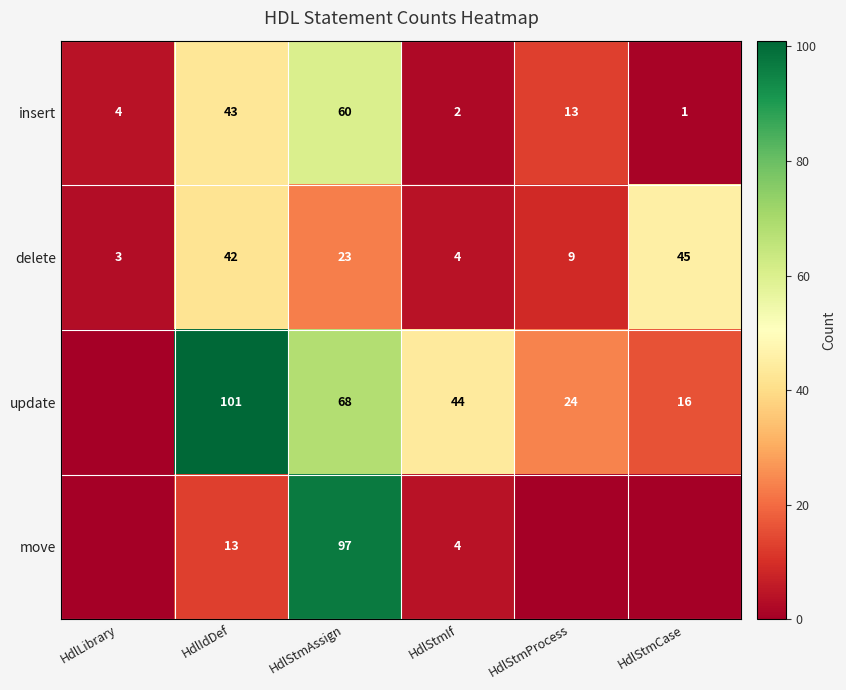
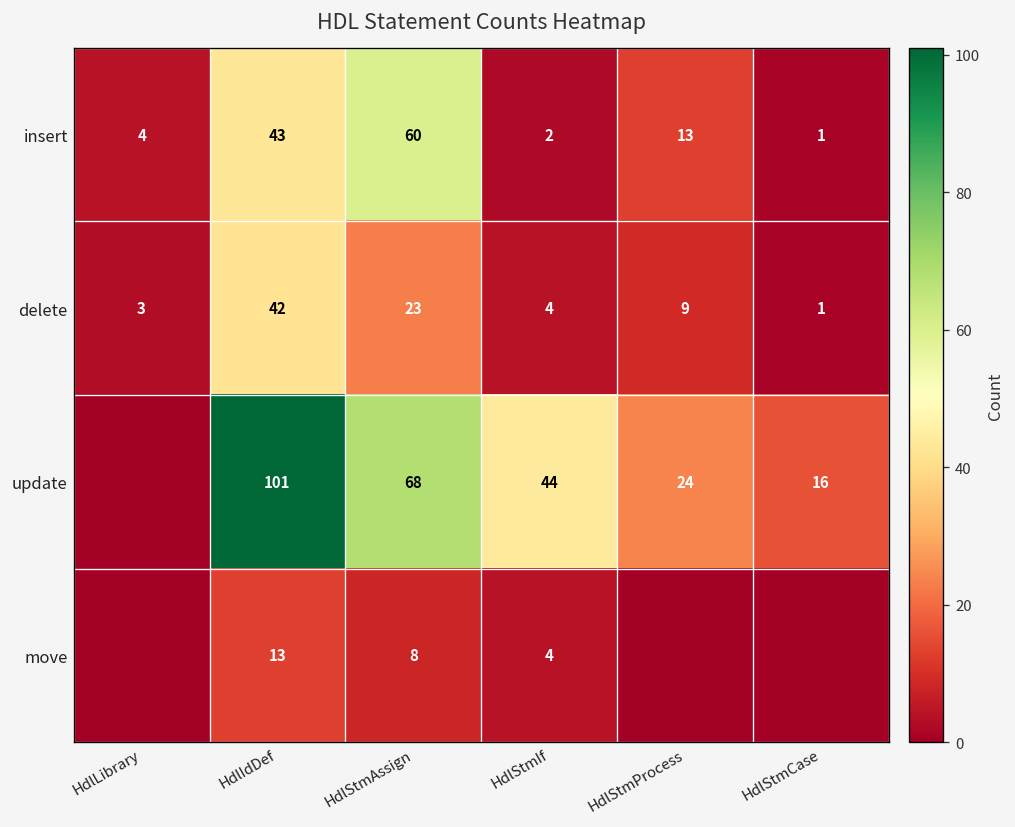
delete, HdlStmCase: 45 -> 1
move, HdlStmAssign: 97 -> 8
